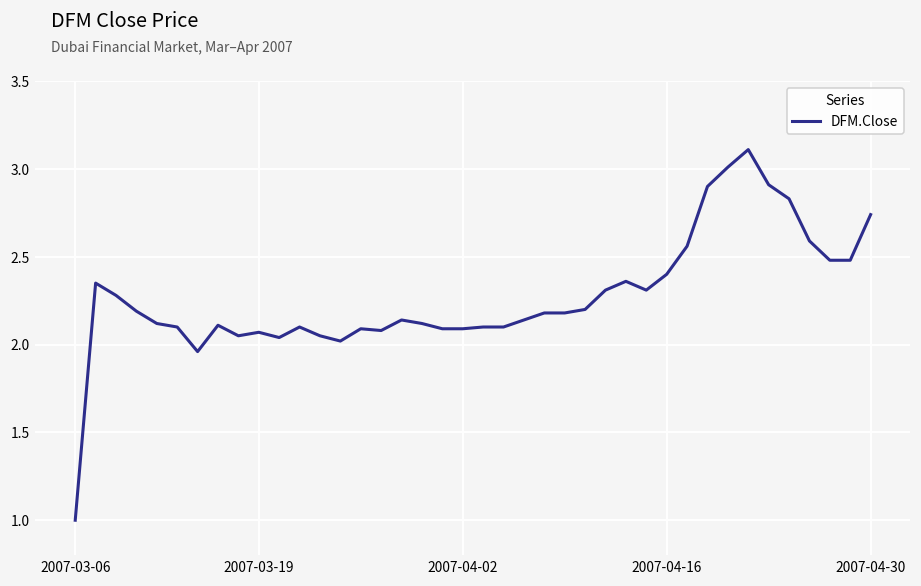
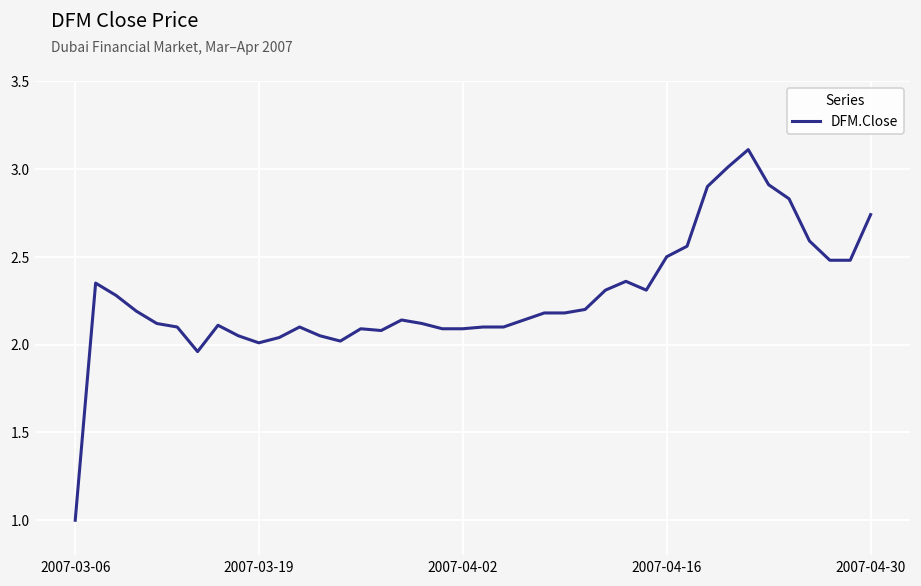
2007-03-19: 2.07 -> 2.01
2007-04-16: 2.4 -> 2.5
